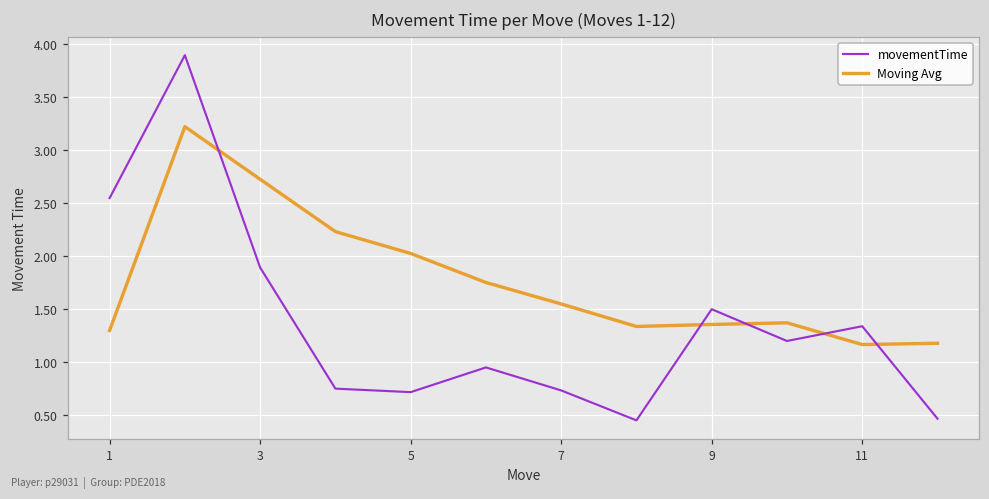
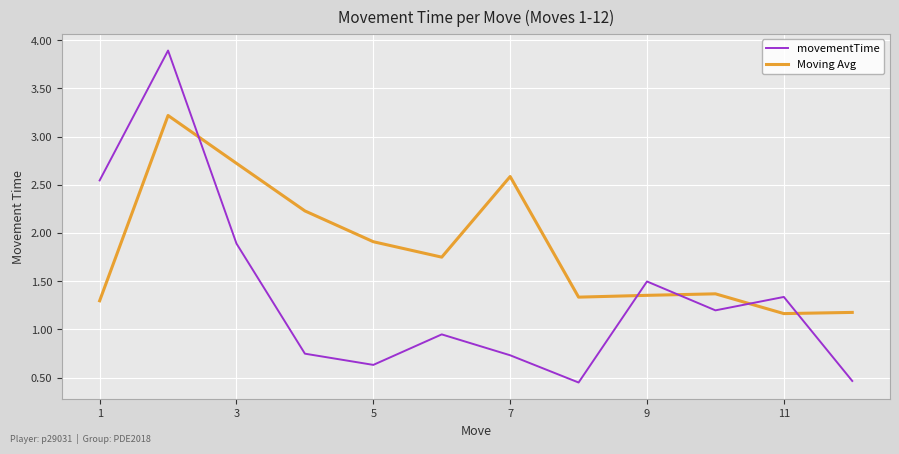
movementTime, 5: 0.7 -> 0.6
Moving Avg, 5: 2.0 -> 1.9
Moving Avg, 7: 1.5 -> 2.6
